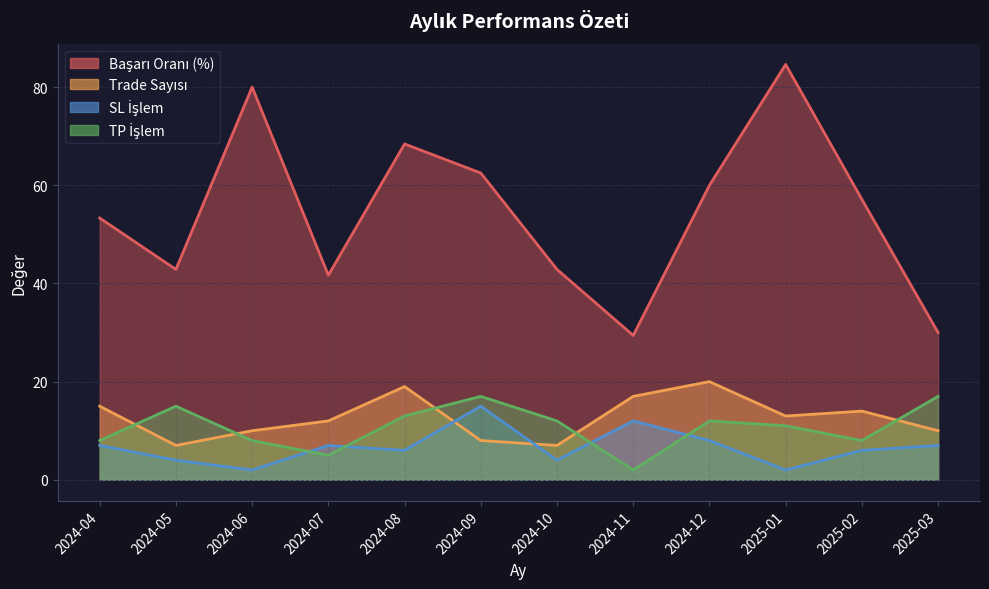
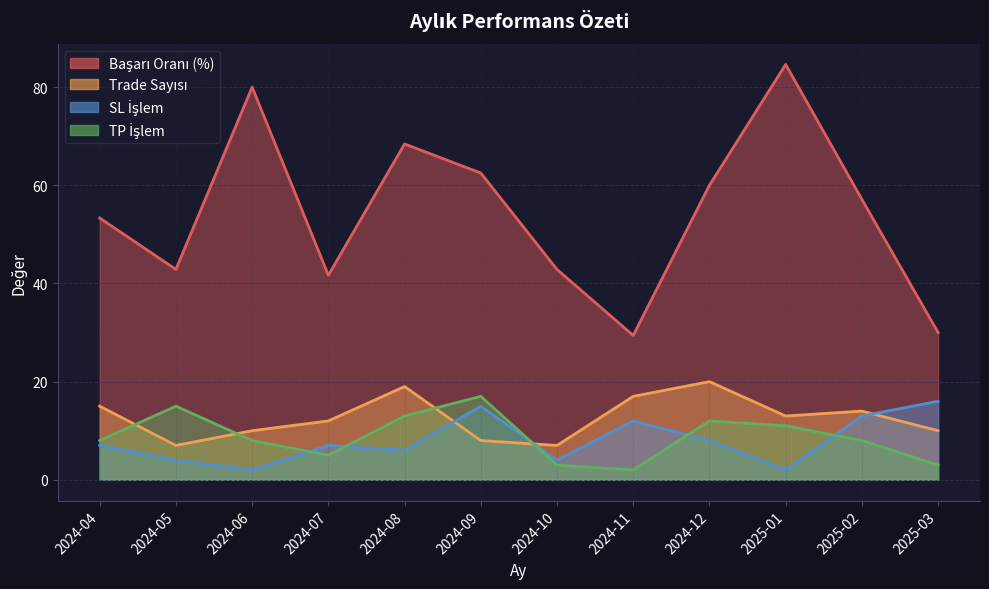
TP İşlem, 2024-10: 12 -> 3
SL İşlem, 2025-02: 6 -> 13
SL İşlem, 2025-03: 7 -> 16
TP İşlem, 2025-03: 17 -> 3
